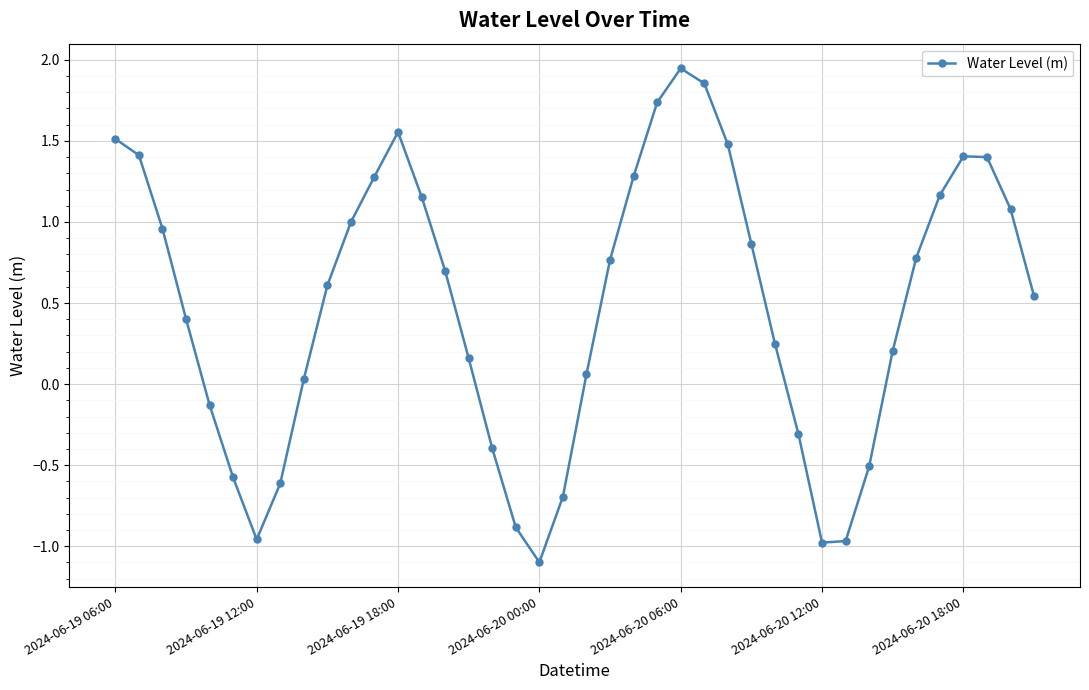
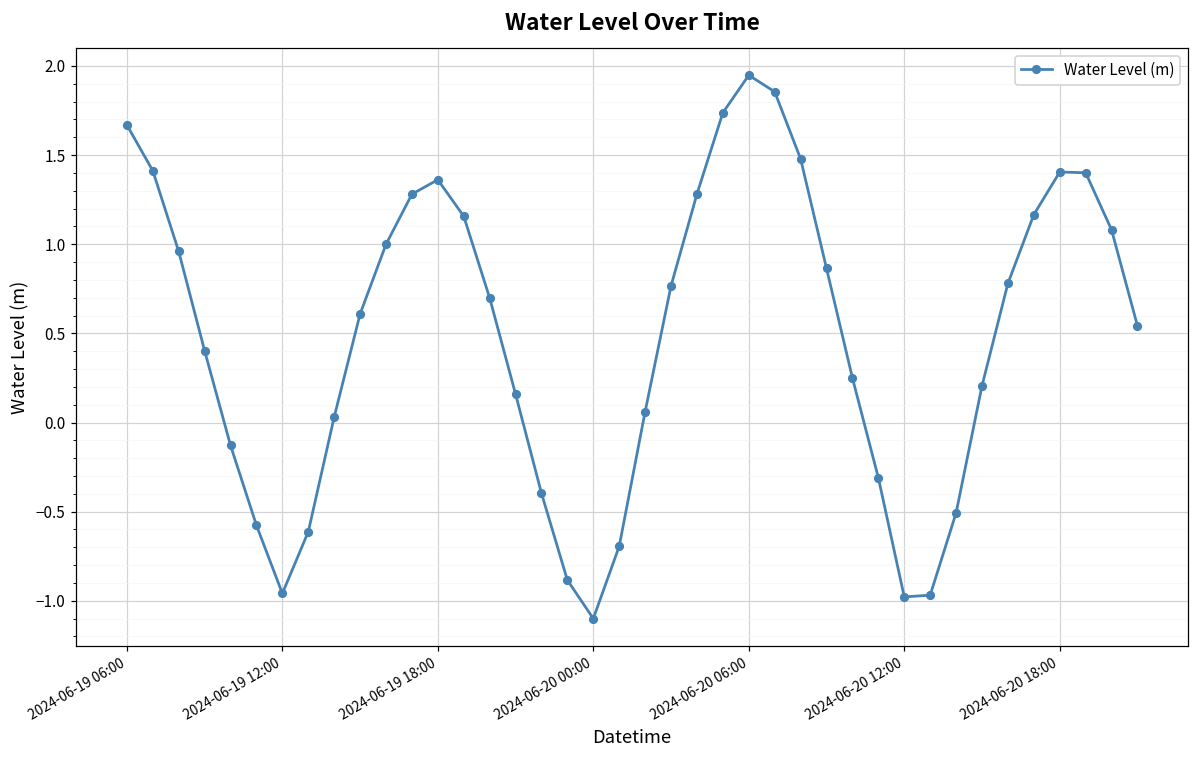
2024-06-19 06:00: 1.51 -> 1.67
2024-06-19 18:00: 1.55 -> 1.36
